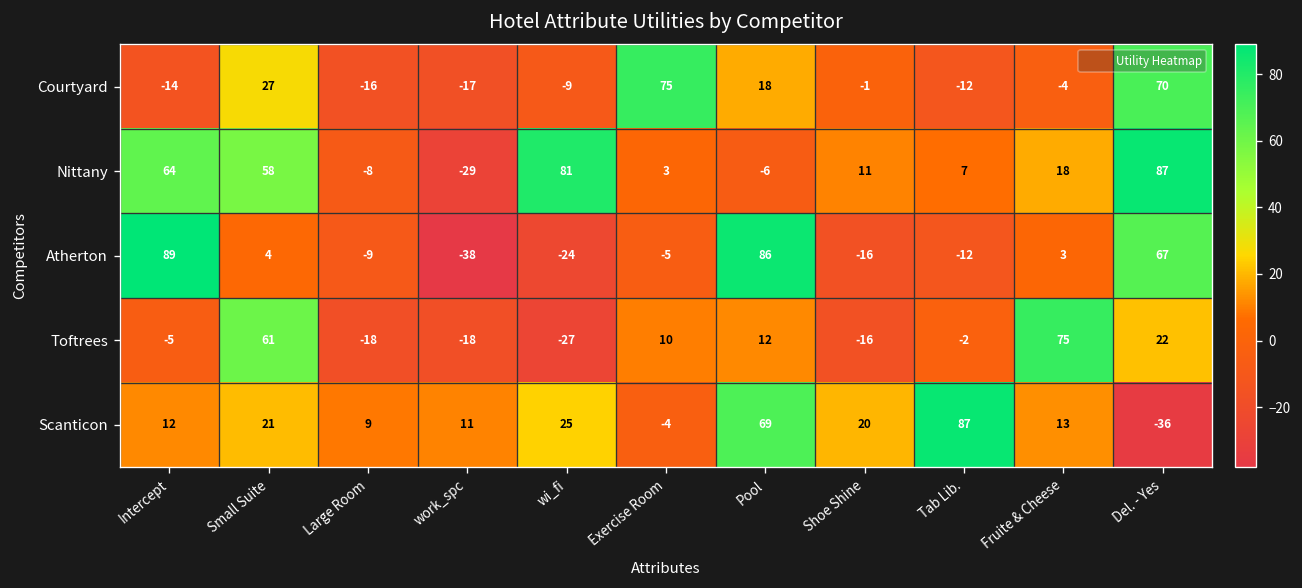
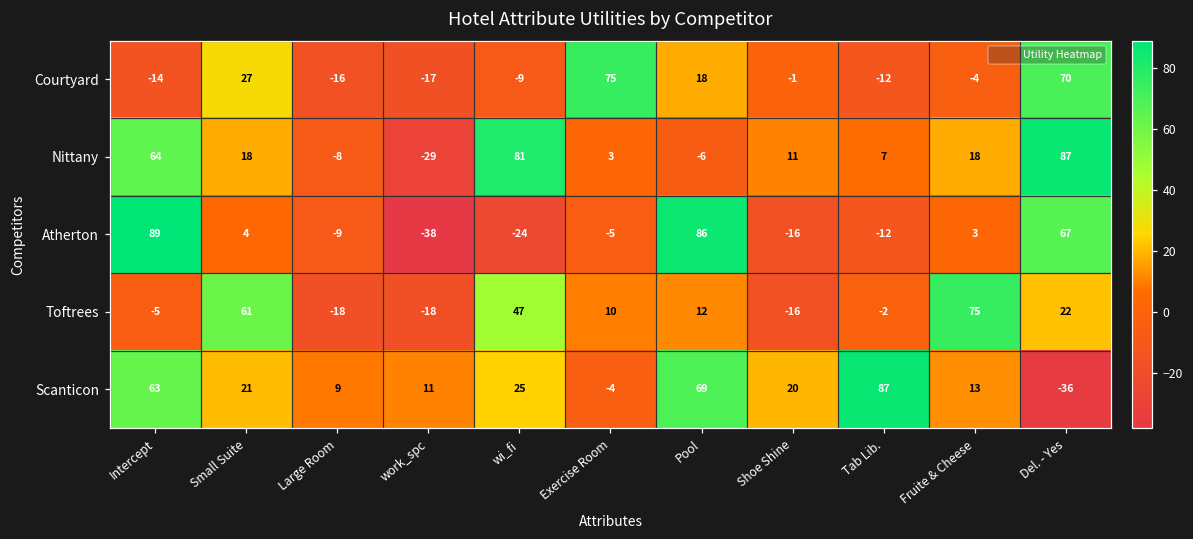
Nittany, Small Suite: 58 -> 18
Toftrees, wi_fi: -27 -> 47
Scanticon, Intercept: 12 -> 63
